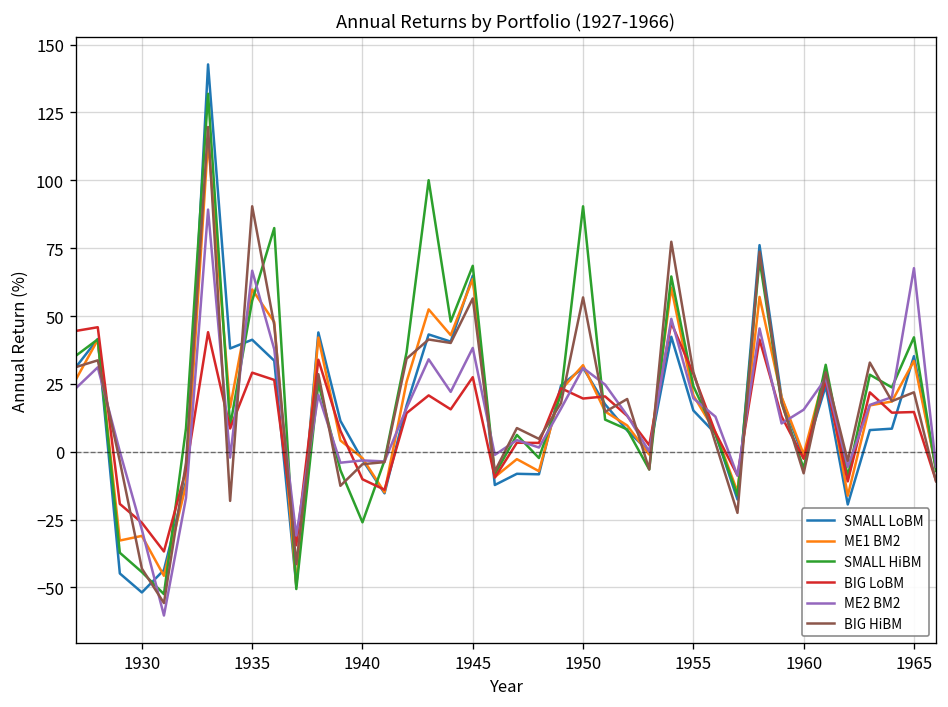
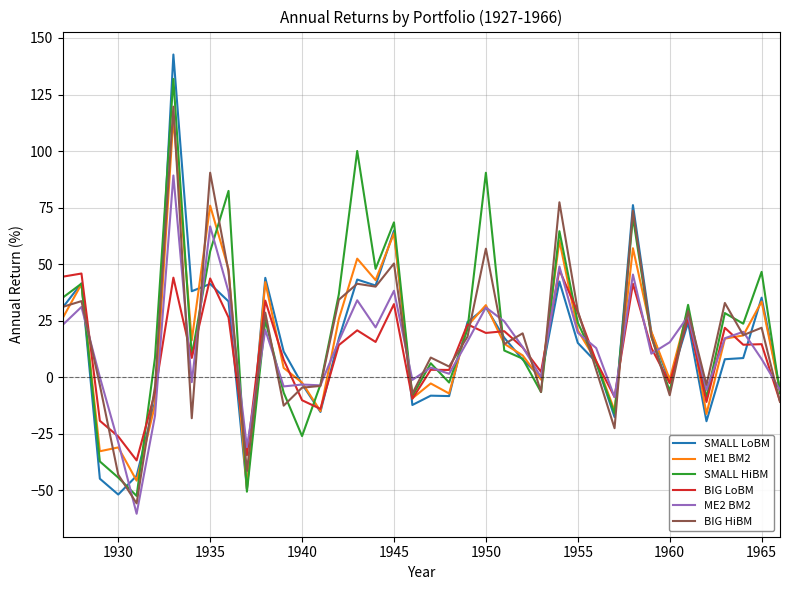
ME1 BM2, 1935: 60 -> 76
BIG LoBM, 1935: 29 -> 44
BIG LoBM, 1945: 27 -> 32
BIG HiBM, 1945: 56 -> 50
SMALL HiBM, 1965: 42 -> 47
ME2 BM2, 1965: 68 -> 8
